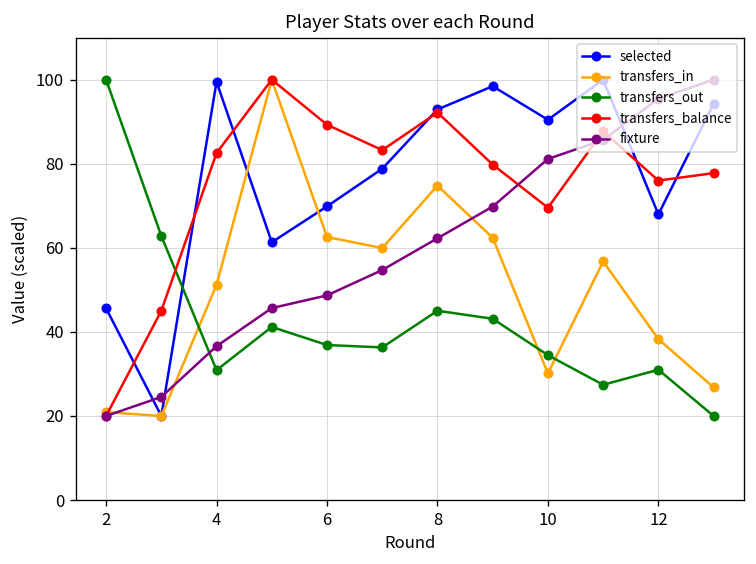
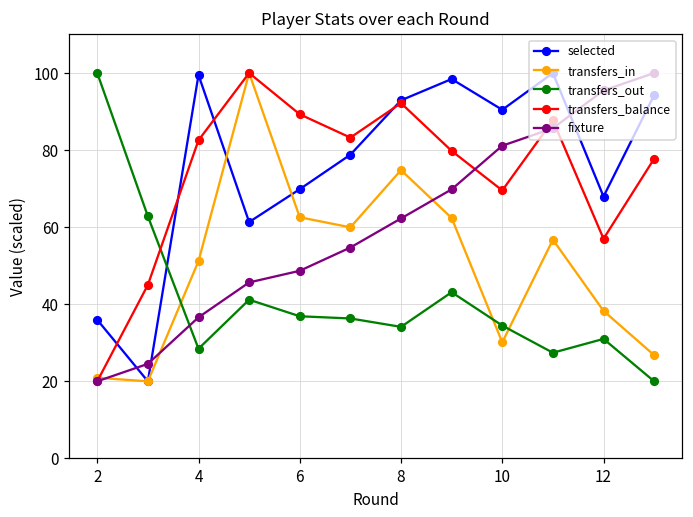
selected, 2: 46 -> 36
transfers_out, 4: 31 -> 28
transfers_out, 8: 45 -> 34
transfers_balance, 12: 76 -> 57
